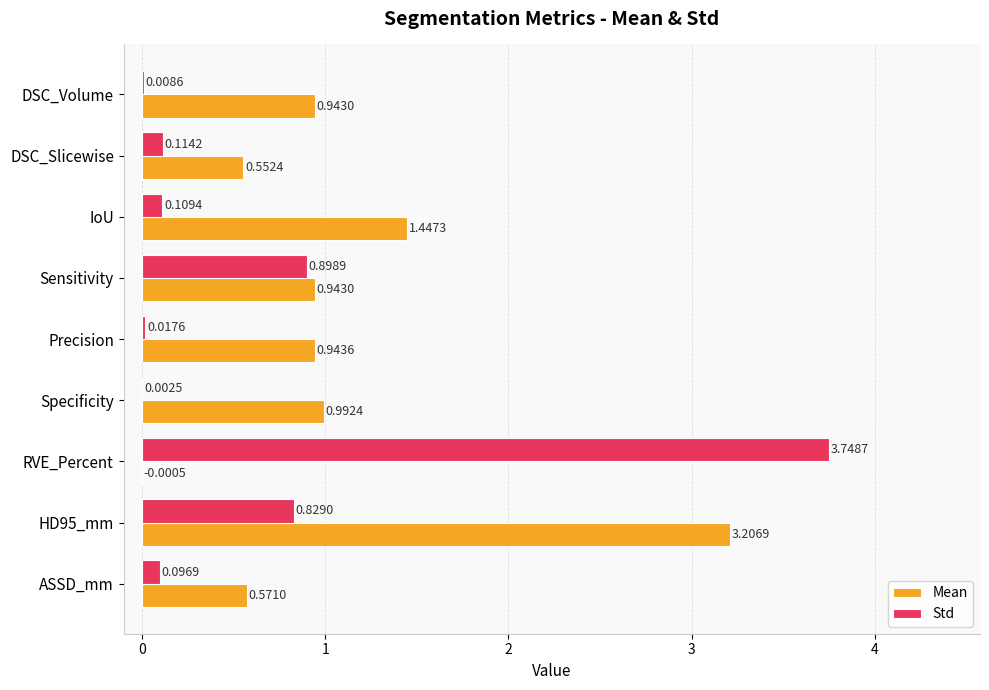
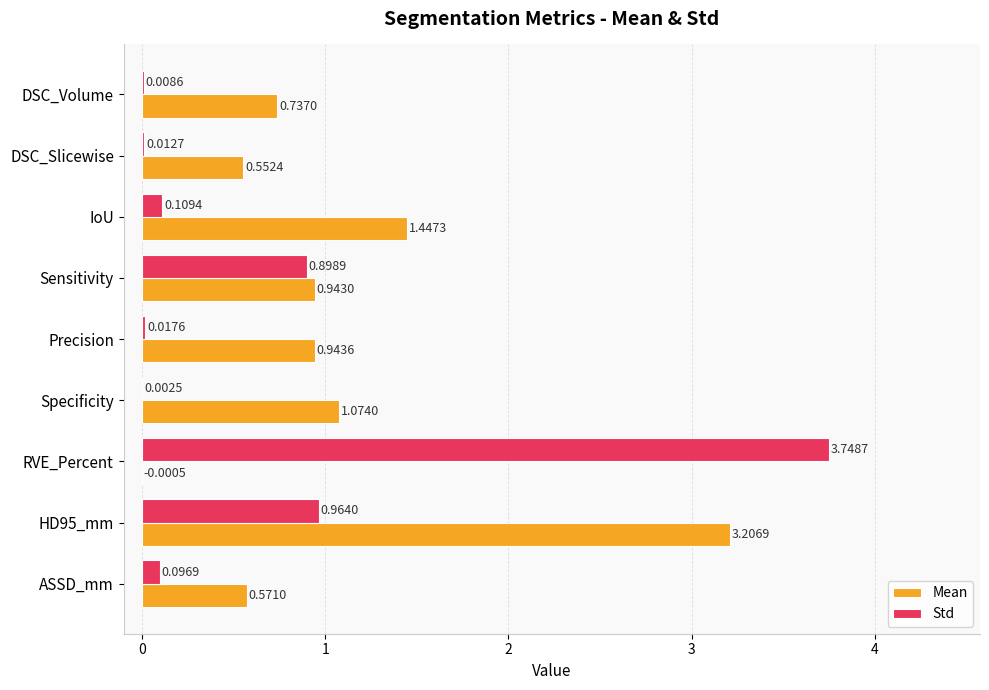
Mean, DSC_Volume: 0.9430 -> 0.7370
Std, DSC_Slicewise: 0.1142 -> 0.0127
Mean, Specificity: 0.9924 -> 1.0740
Std, HD95_mm: 0.8290 -> 0.9640
